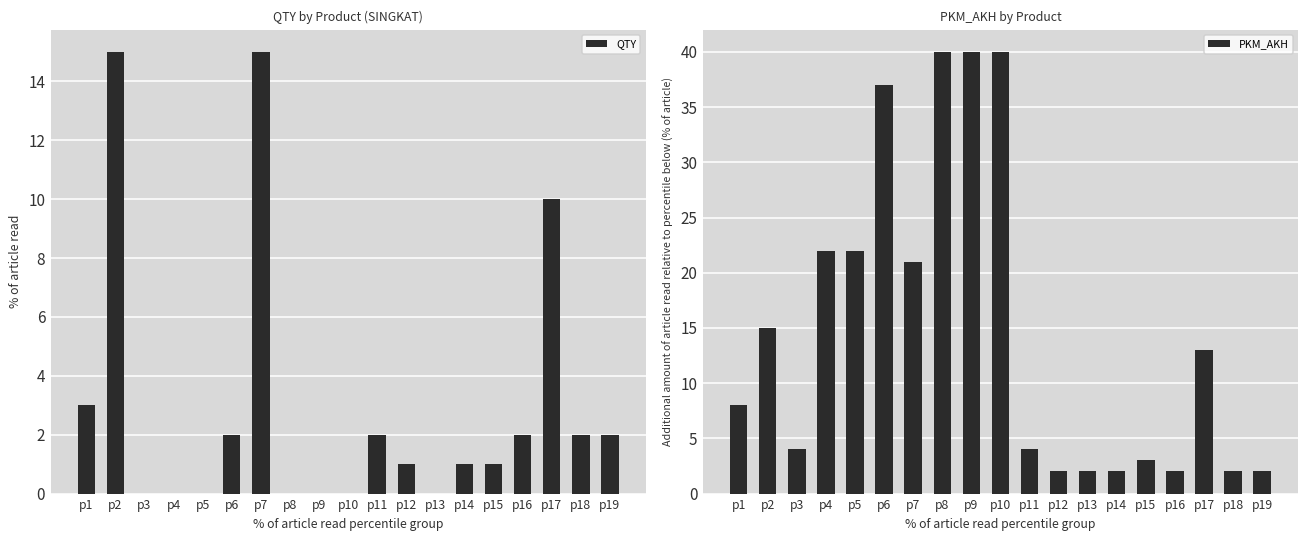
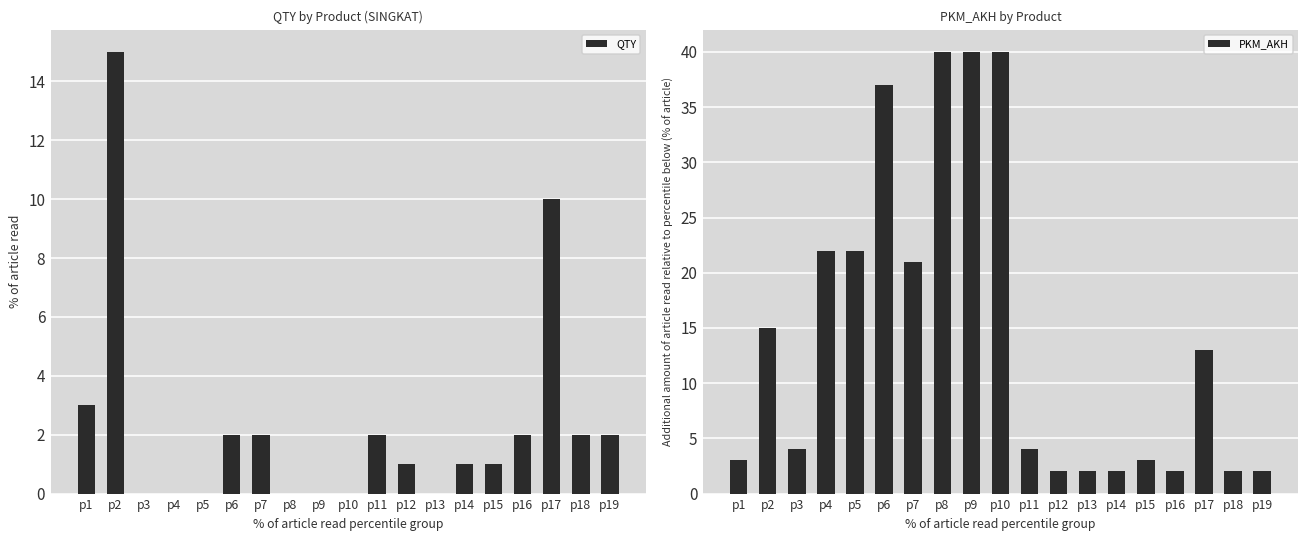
QTY by Product (SINGKAT), p7: 15 -> 2
PKM_AKH by Product, p1: 8 -> 3
